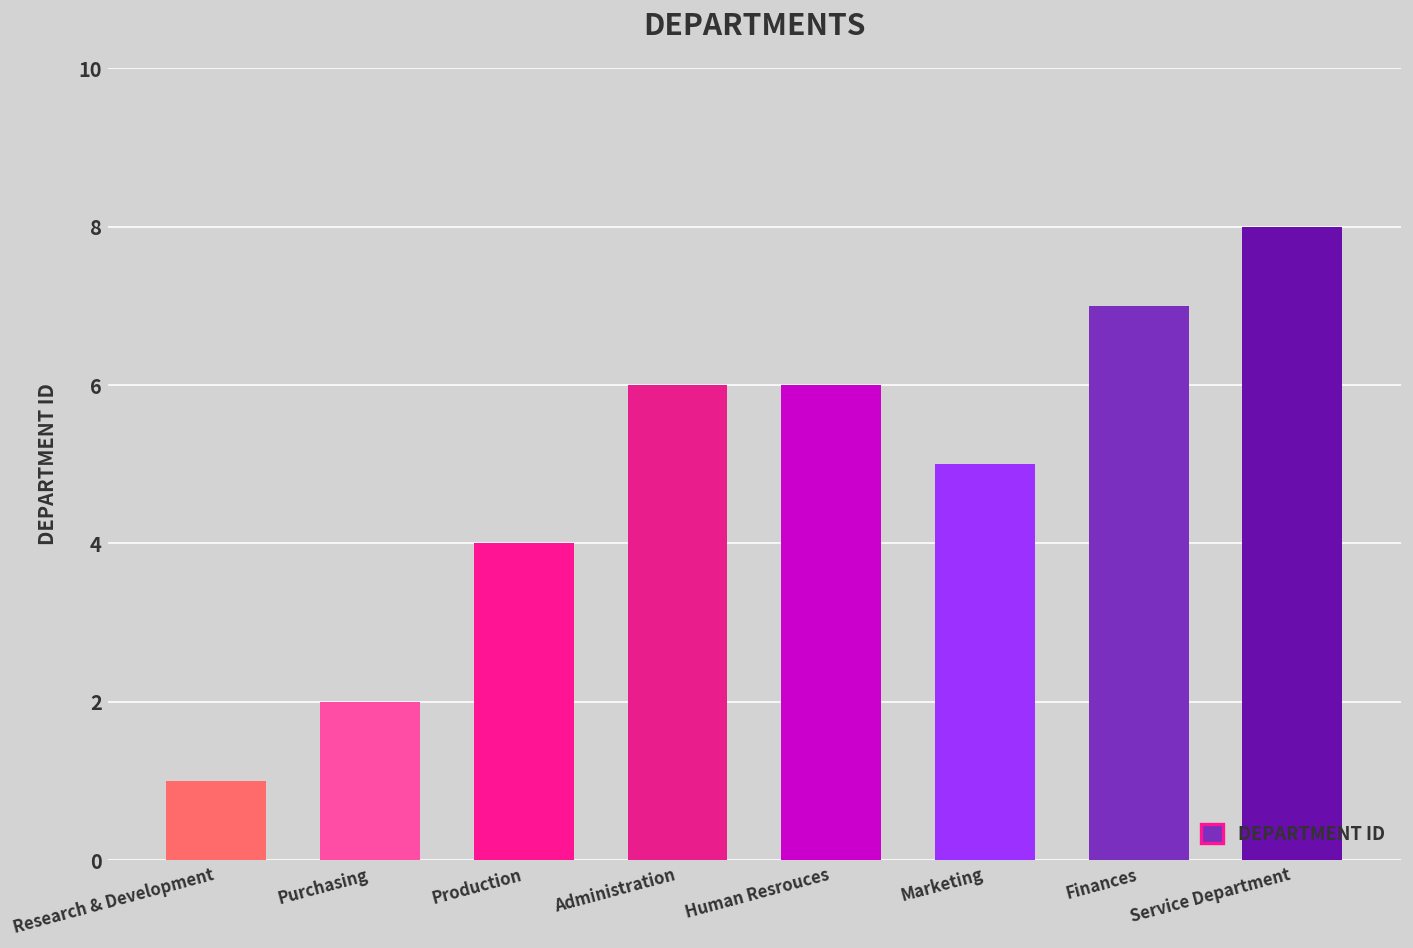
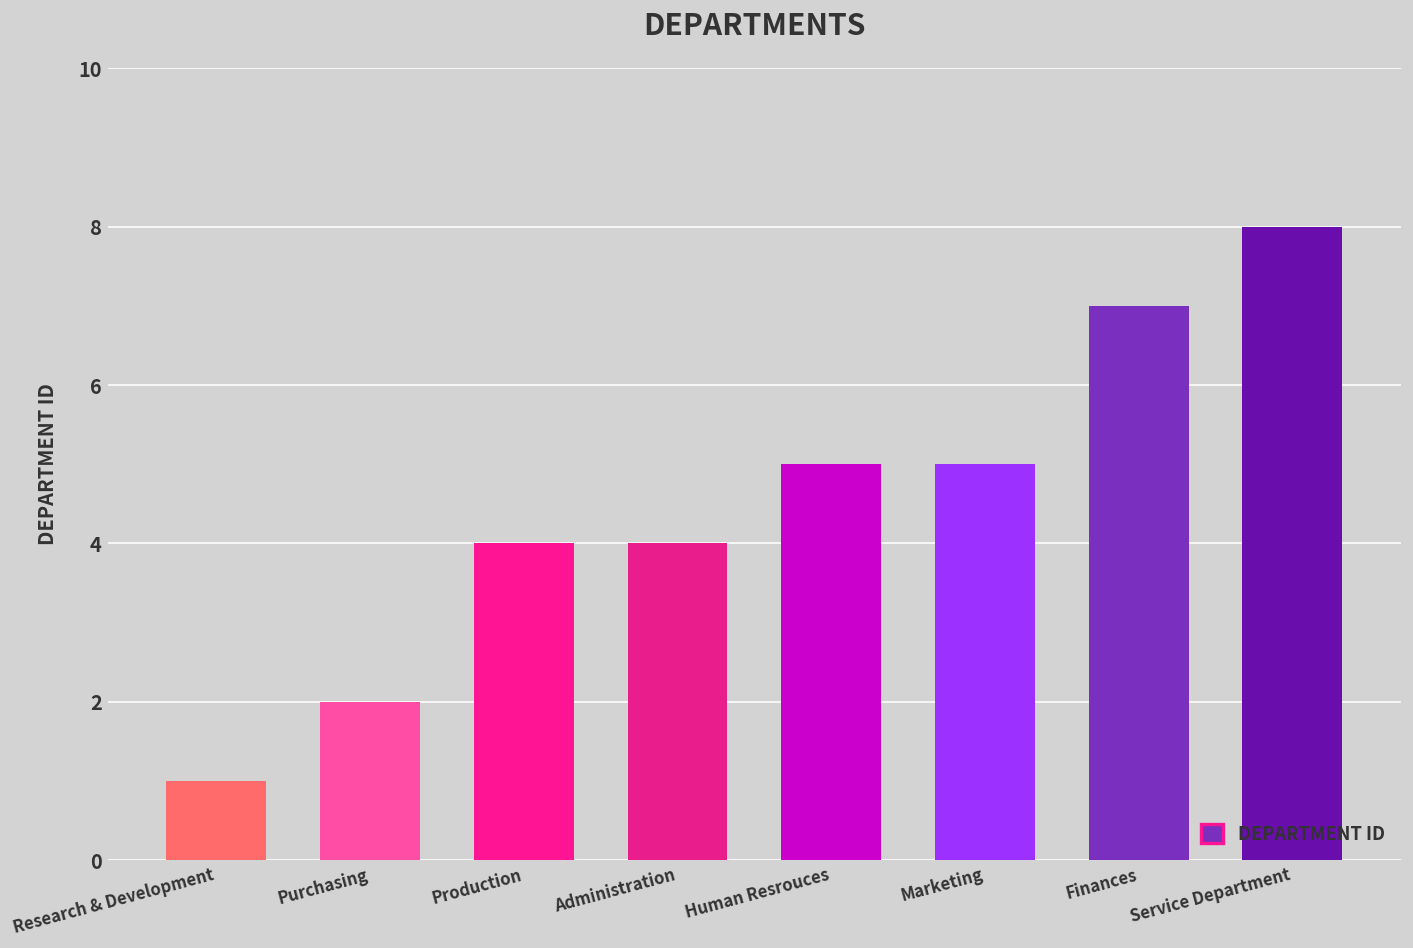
Administration: 6 -> 4
Human Resrouces: 6 -> 5
